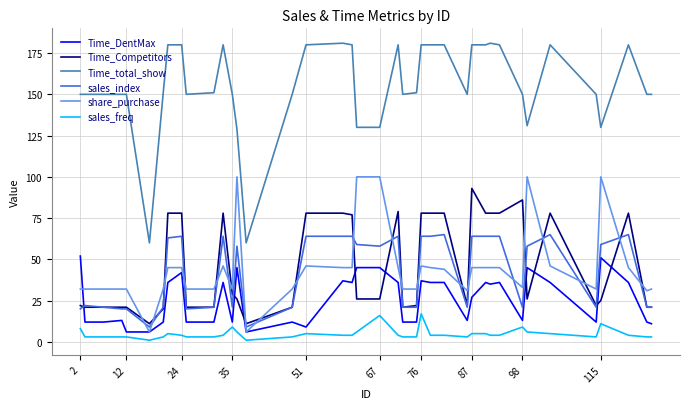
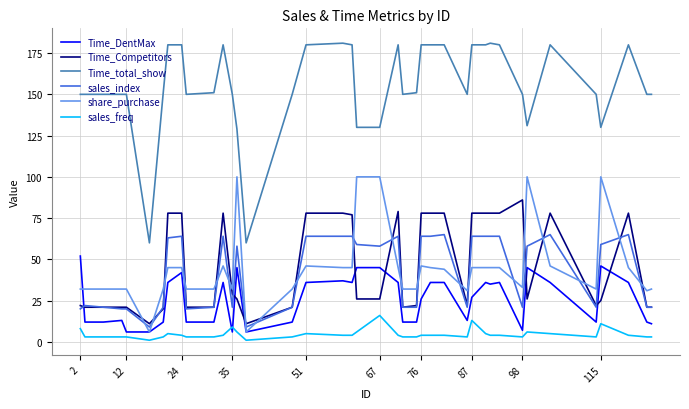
Time_DentMax, 35: 12 -> 6
Time_DentMax, 51: 9 -> 36
Time_DentMax, 76: 37 -> 26
sales_freq, 76: 17 -> 4
Time_Competitors, 87: 93 -> 78
sales_freq, 87: 5 -> 13
Time_DentMax, 98: 13 -> 7
sales_freq, 98: 9 -> 3
Time_DentMax, 115: 51 -> 46
